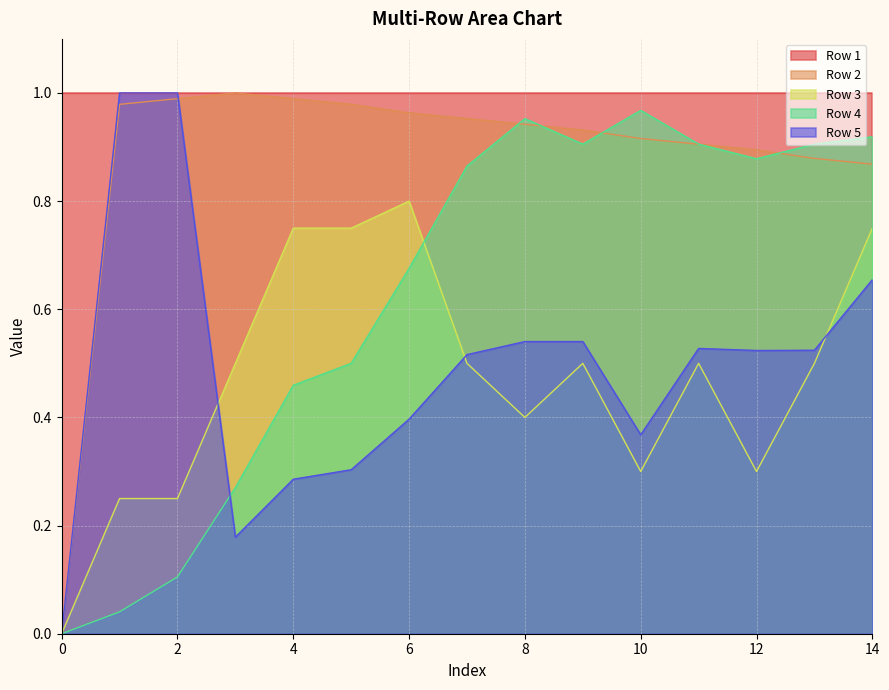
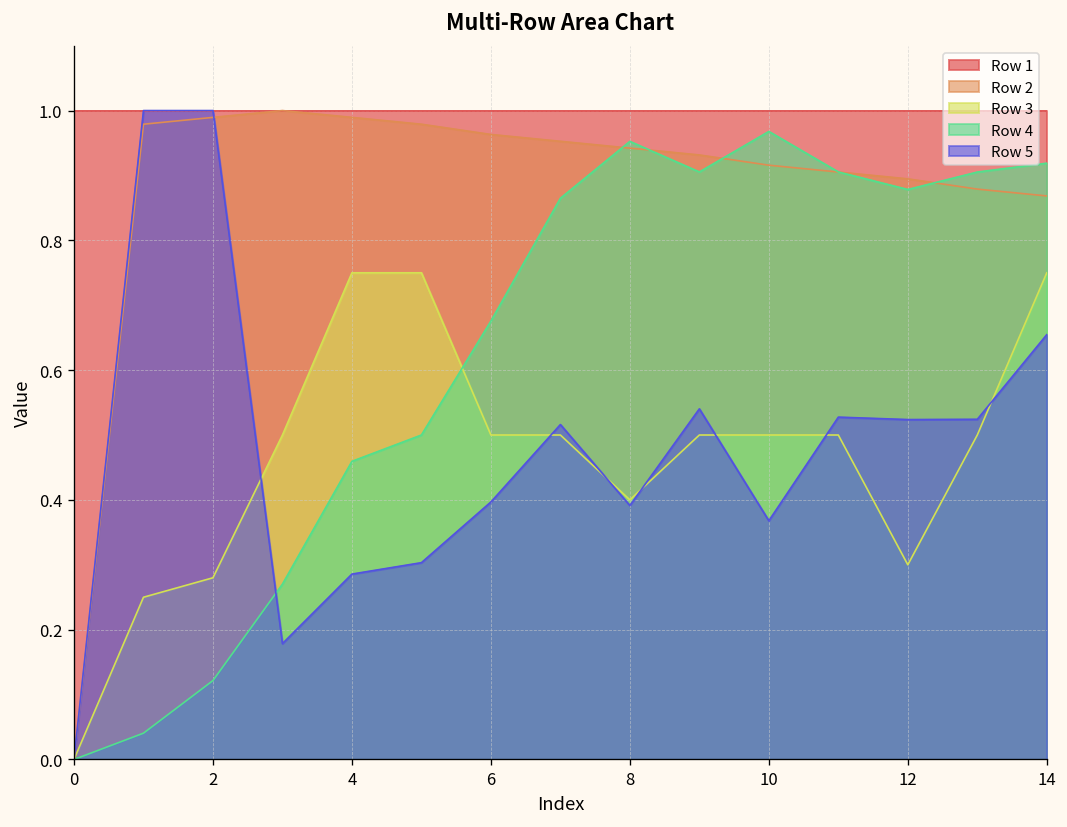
Row 3, 2: 0.25 -> 0.28
Row 4, 2: 0.11 -> 0.12
Row 3, 6: 0.8 -> 0.5
Row 5, 8: 0.54 -> 0.39
Row 3, 10: 0.3 -> 0.5
